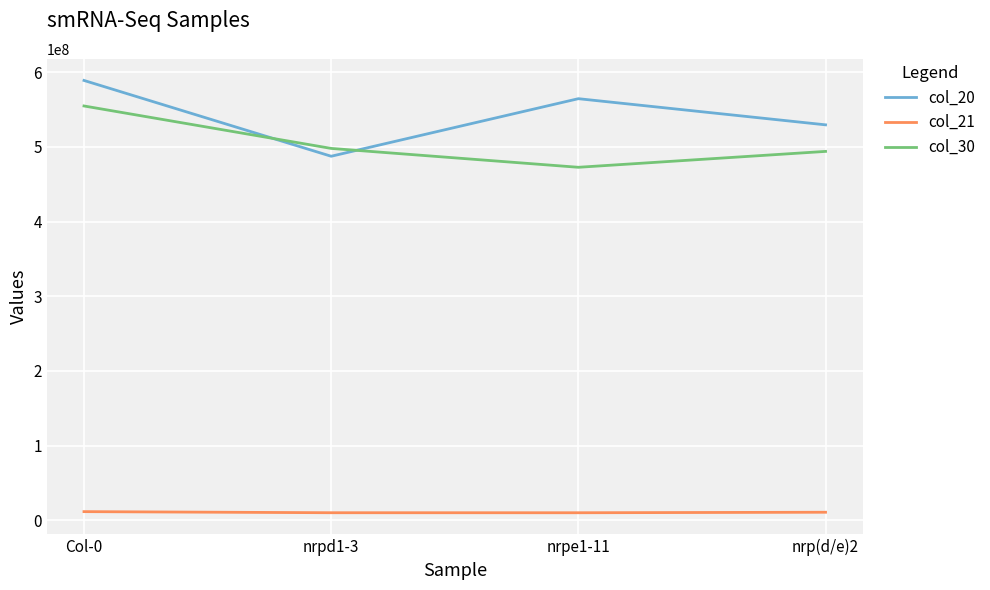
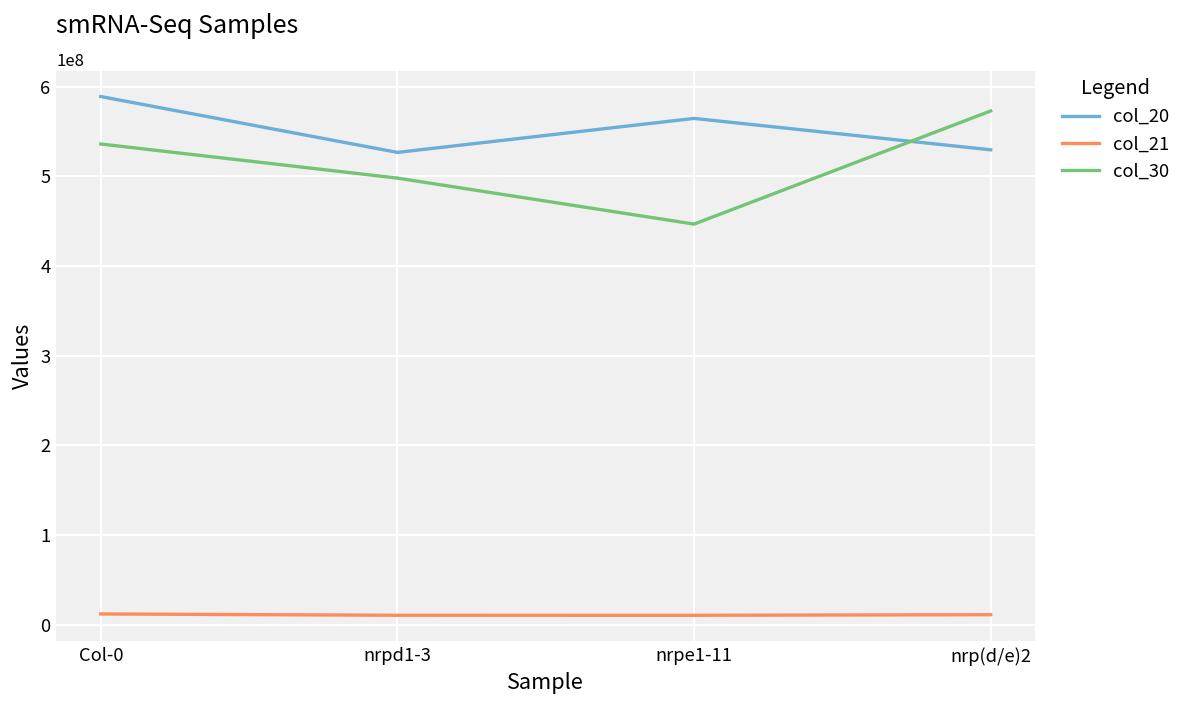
col_30, Col-0: 550000000 -> 540000000
col_20, nrpd1-3: 490000000 -> 530000000
col_30, nrpe1-11: 470000000 -> 450000000
col_30, nrp(d/e)2: 490000000 -> 570000000
